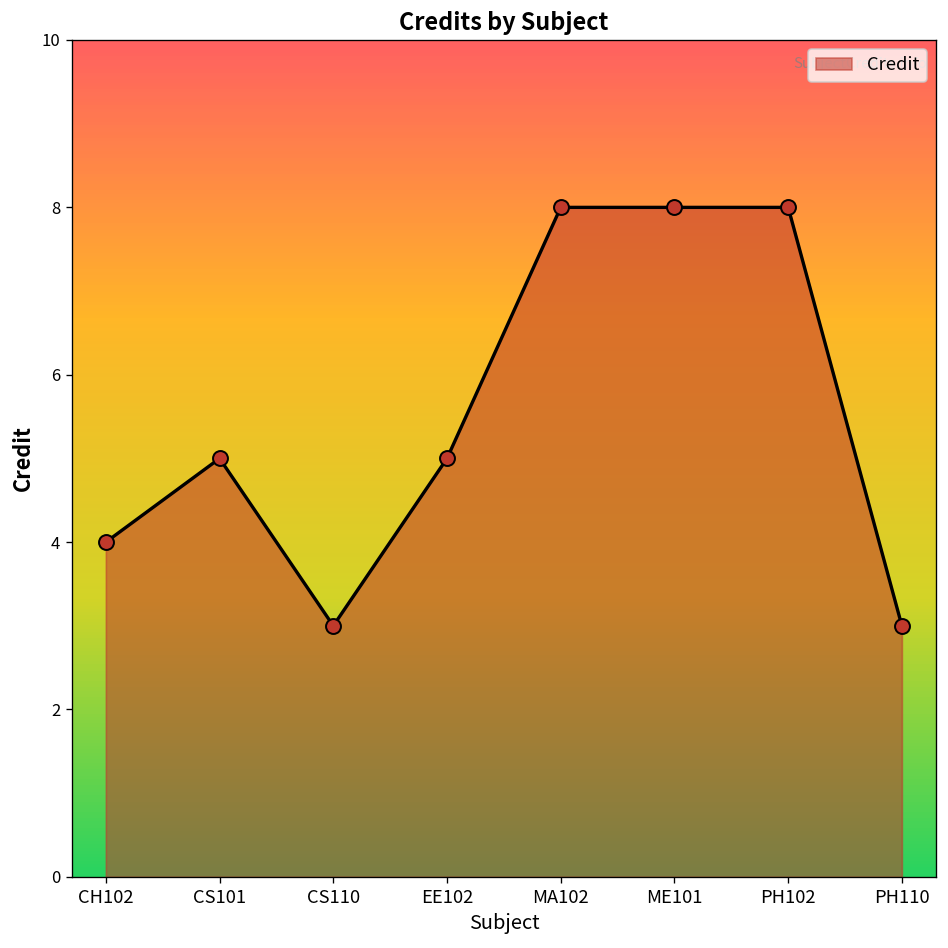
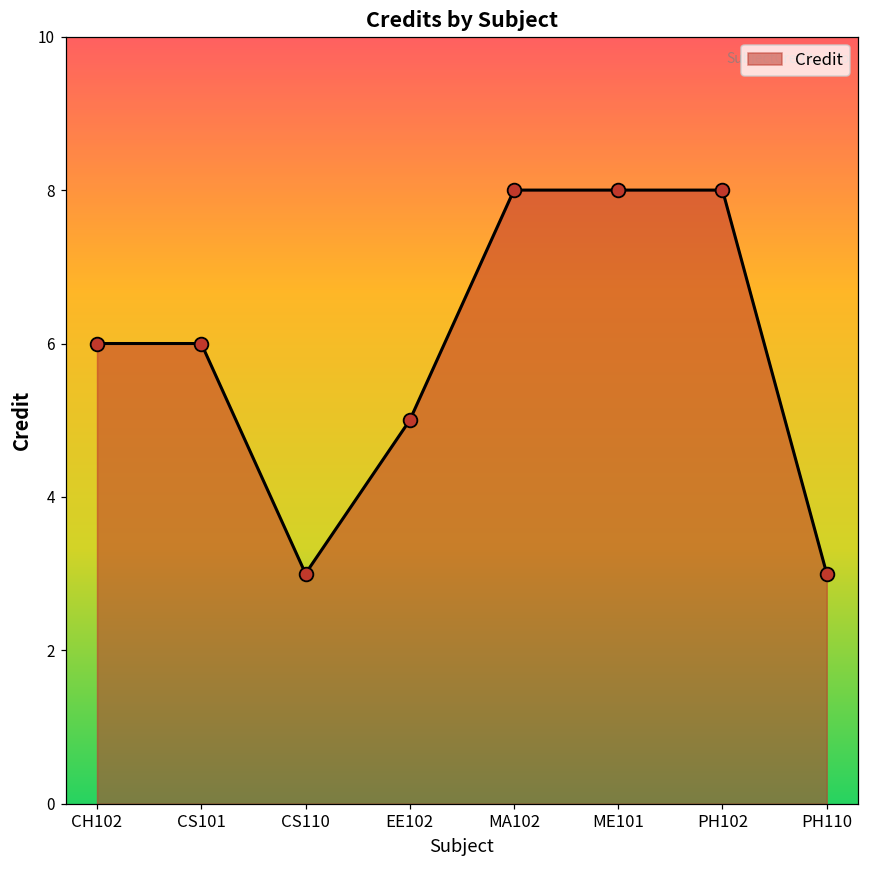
CH102: 4 -> 6
CS101: 5 -> 6
